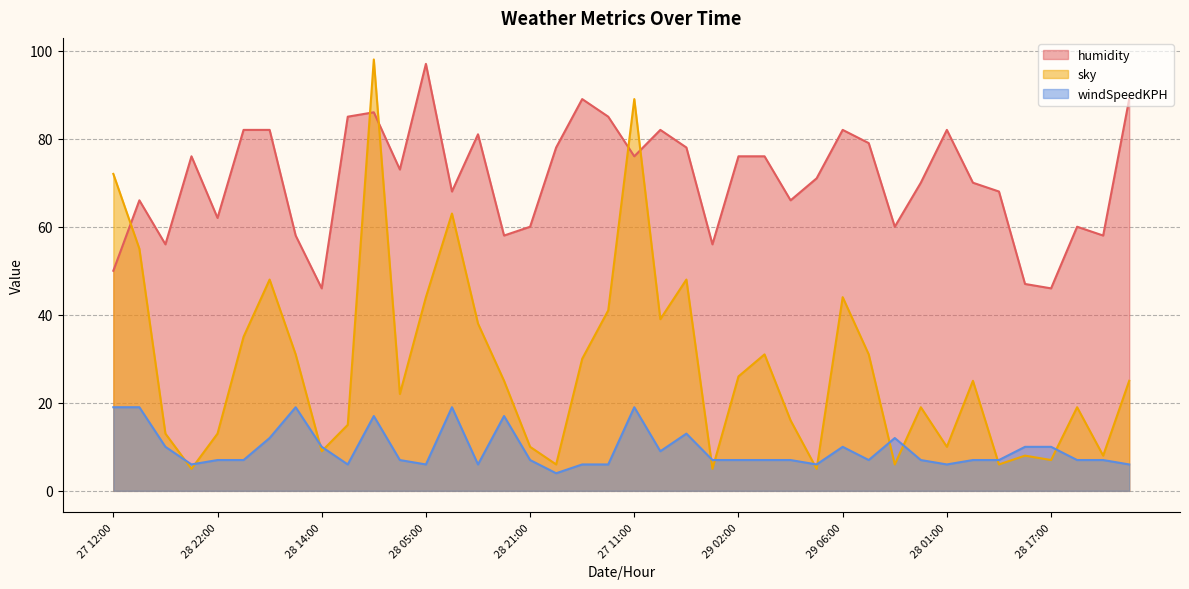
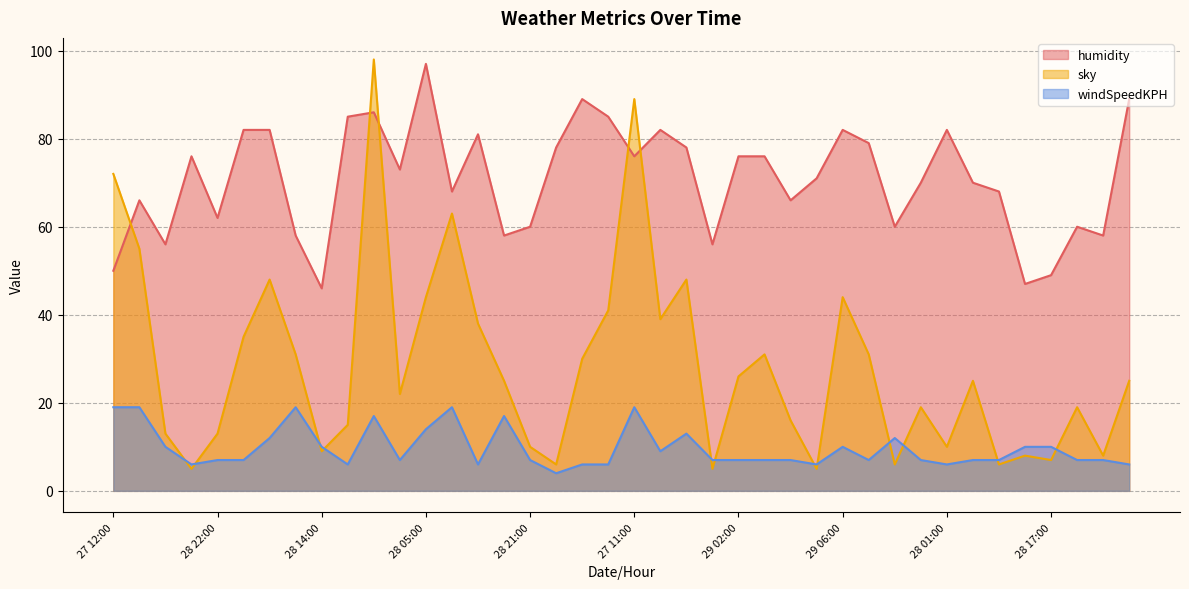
windSpeedKPH, 28 05:00: 6 -> 14
humidity, 28 17:00: 46 -> 49
